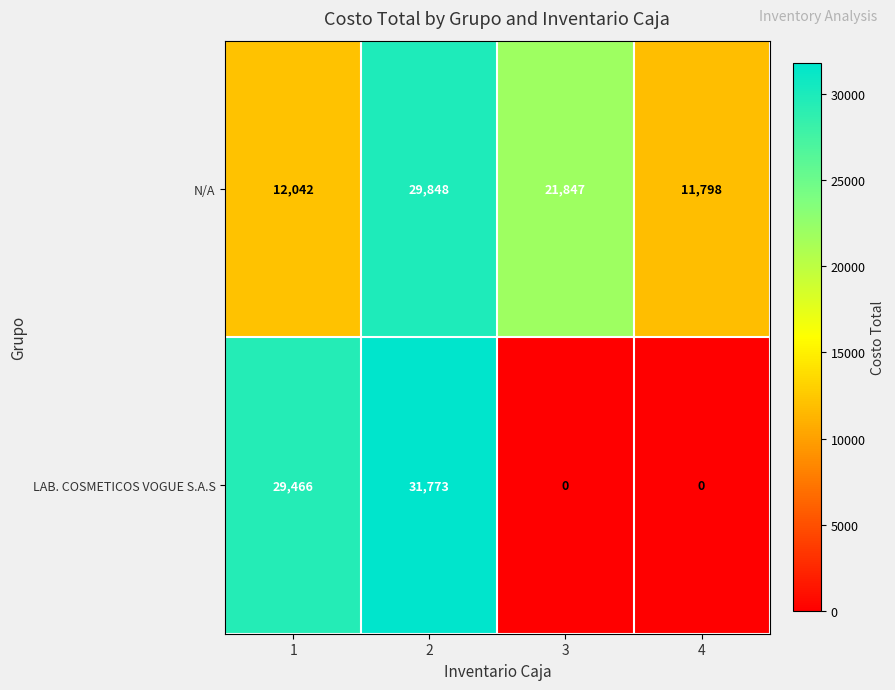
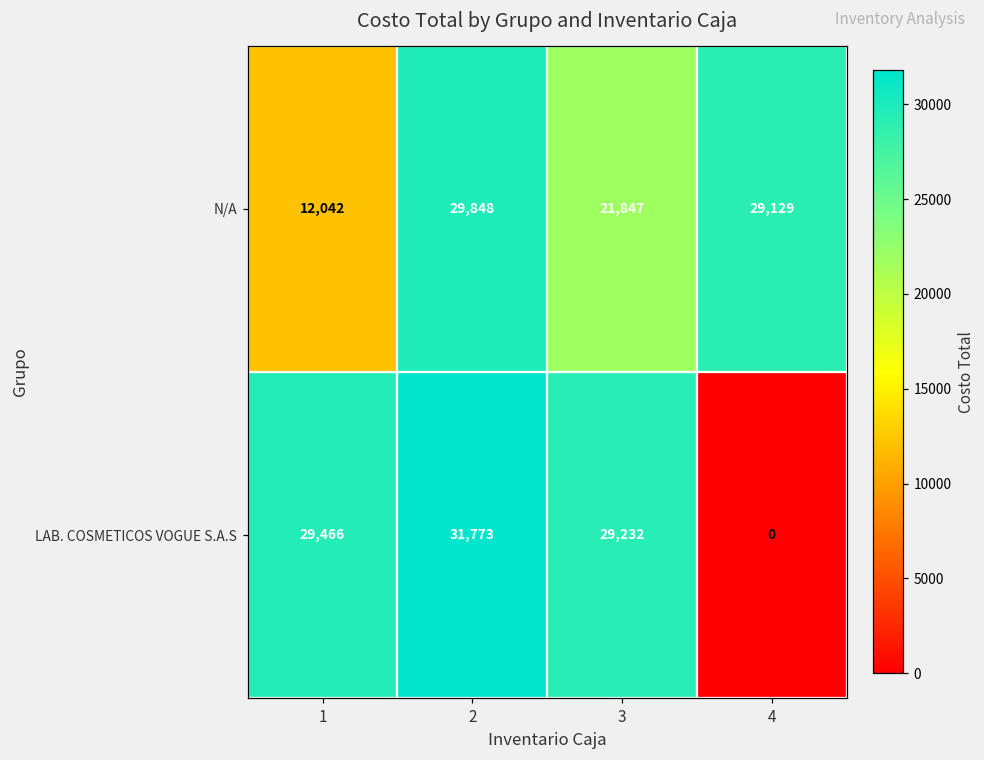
N/A, 4: 11,798 -> 29,129
LAB. COSMETICOS VOGUE S.A.S, 3: 0 -> 29,232
